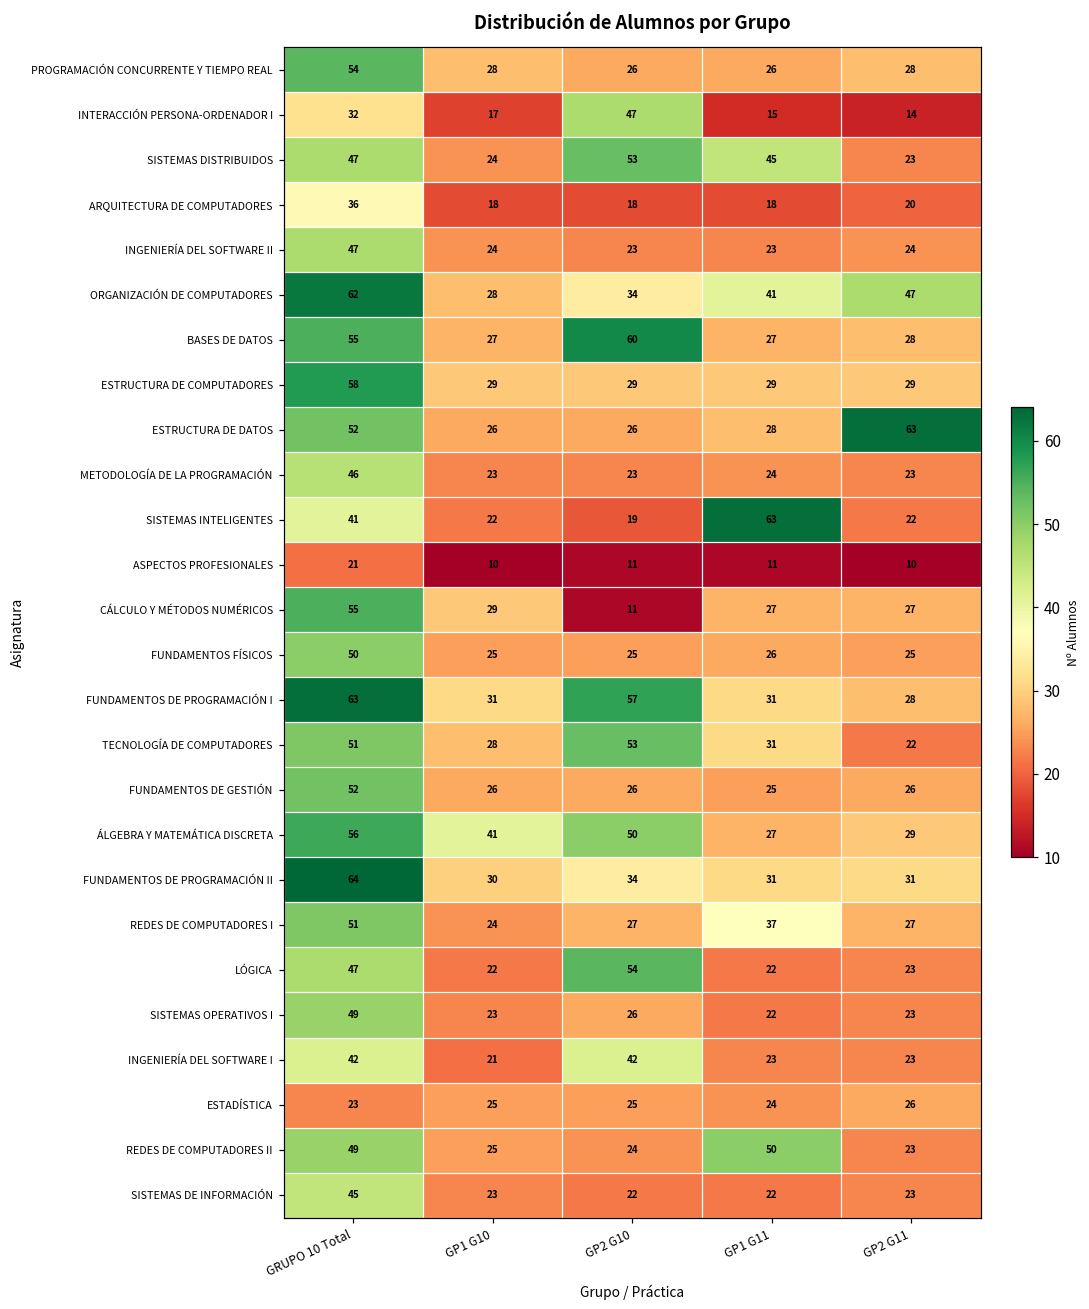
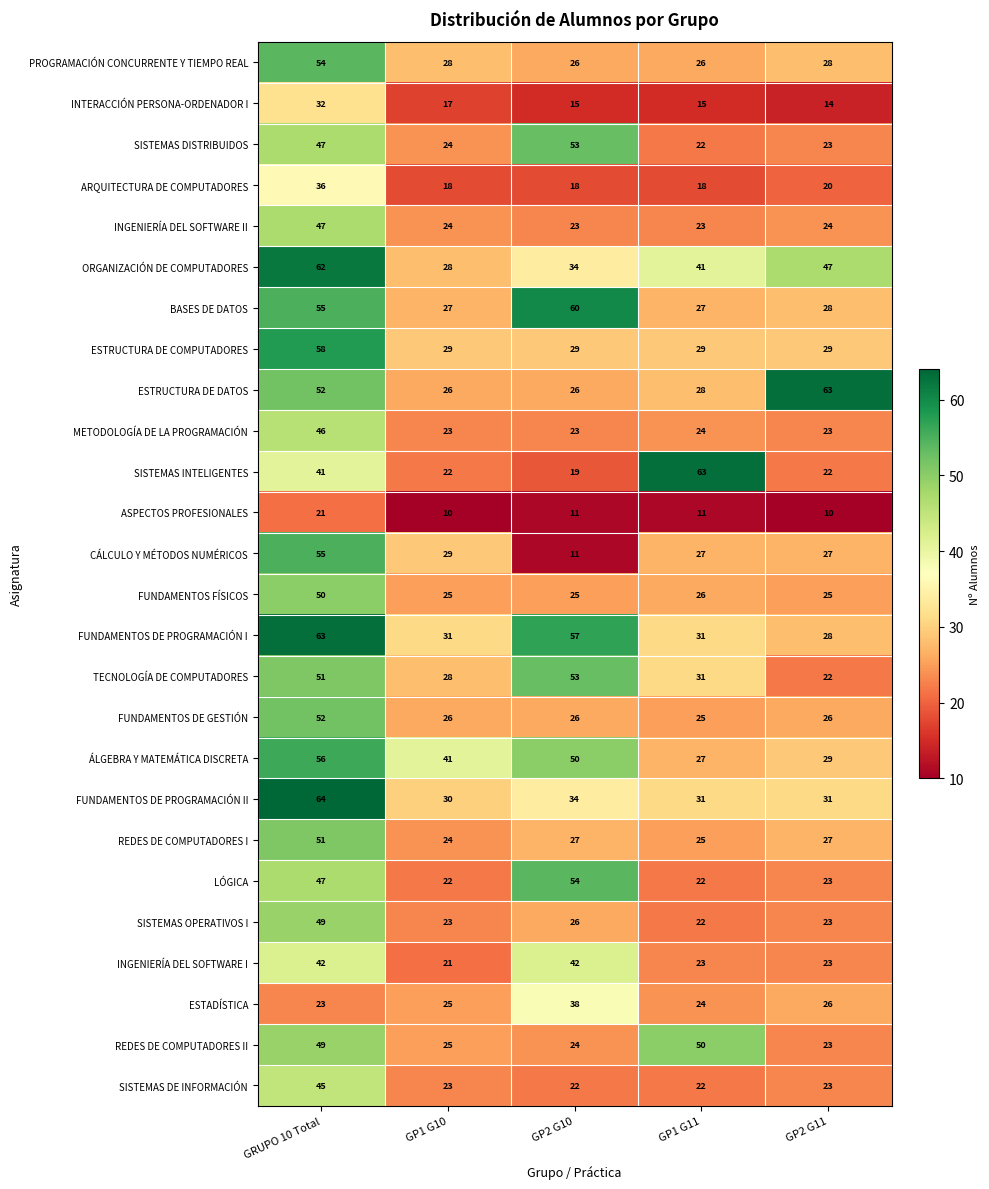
INTERACCIÓN PERSONA-ORDENADOR I, GP2 G10: 47 -> 15
SISTEMAS DISTRIBUIDOS, GP1 G11: 45 -> 22
REDES DE COMPUTADORES I, GP1 G11: 37 -> 25
ESTADÍSTICA, GP2 G10: 25 -> 38
